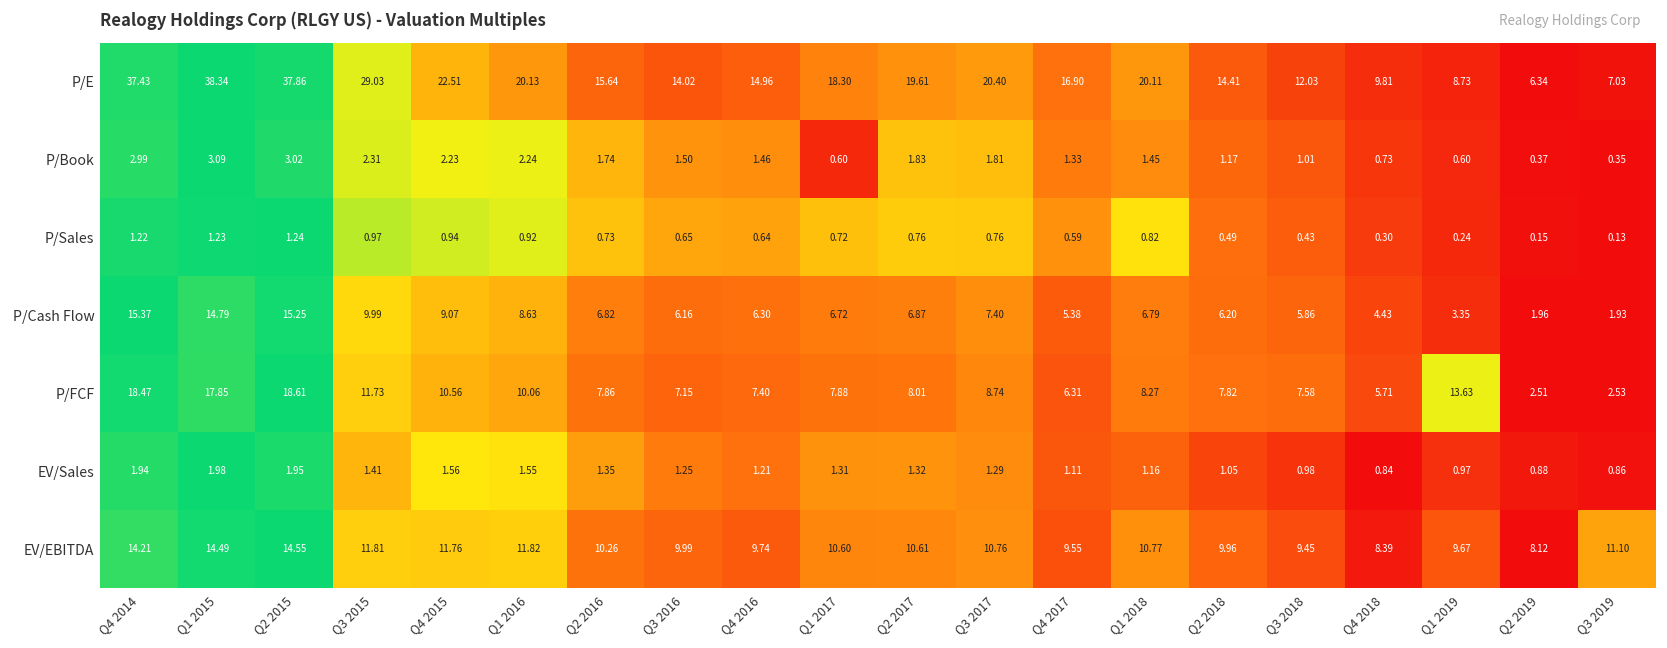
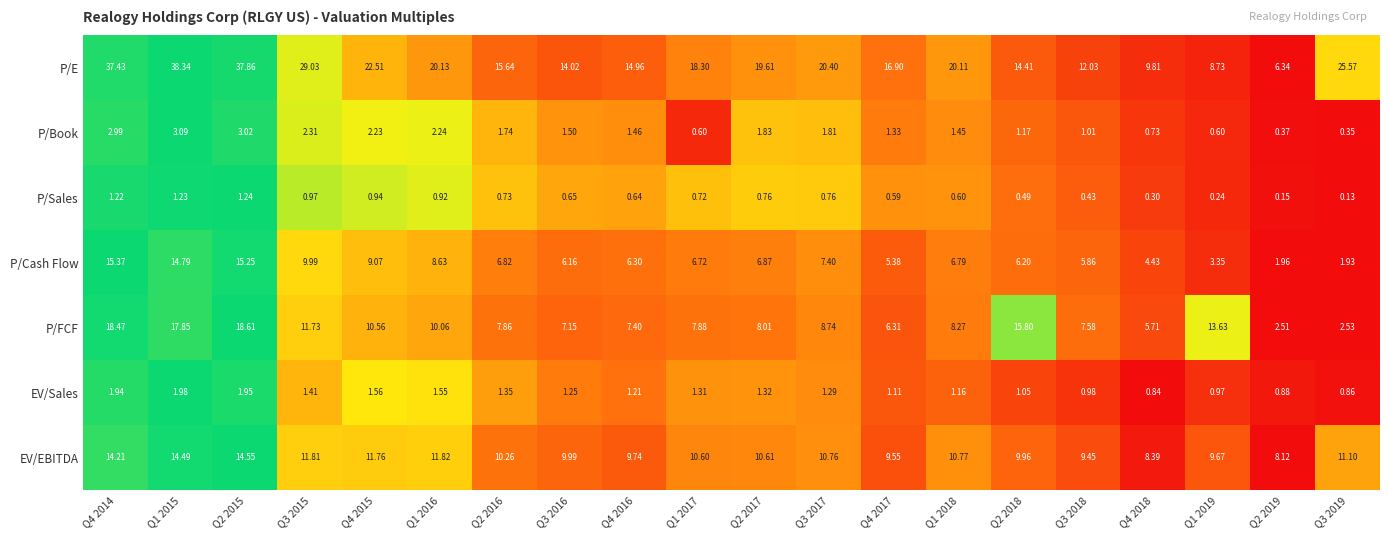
P/E, Q3 2019: 7.03 -> 25.57
P/Sales, Q1 2018: 0.82 -> 0.60
P/FCF, Q2 2018: 7.82 -> 15.80
